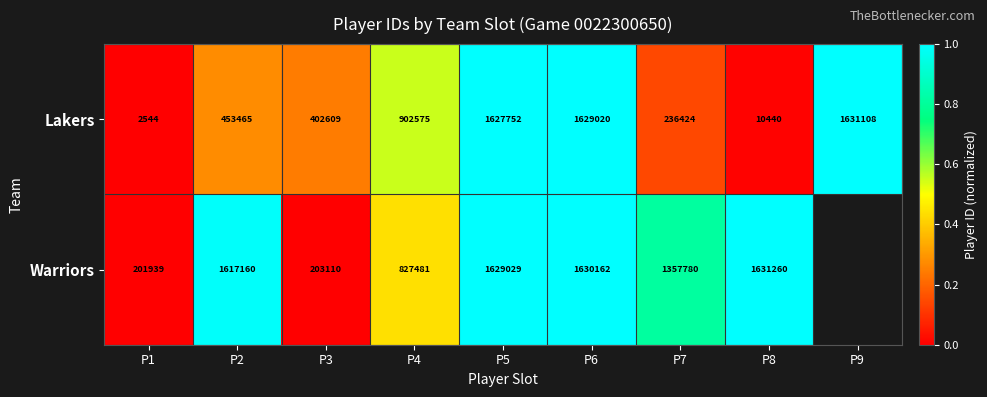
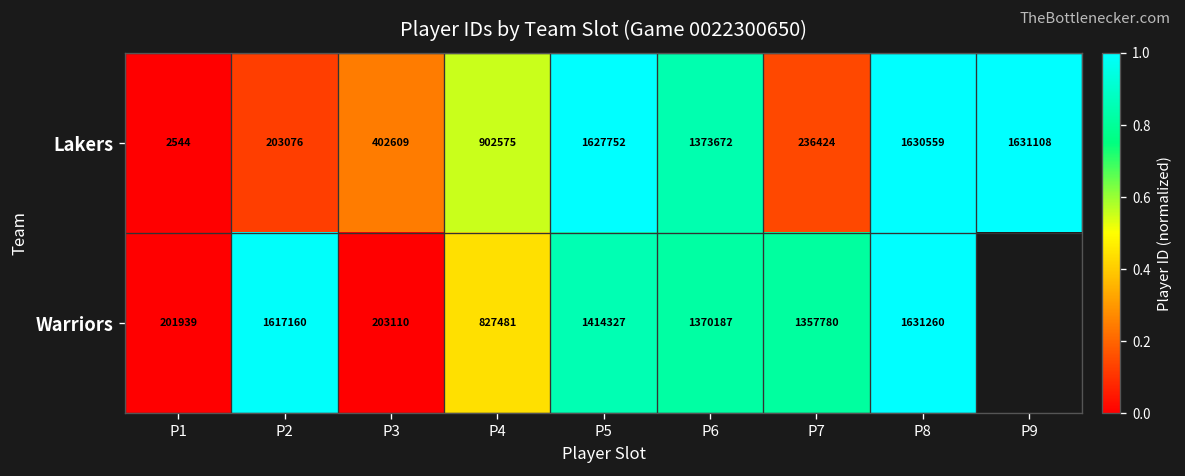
Lakers, P2: 453465 -> 203076
Lakers, P6: 1629020 -> 1373672
Lakers, P8: 10440 -> 1630559
Warriors, P5: 1629029 -> 1414327
Warriors, P6: 1630162 -> 1370187
